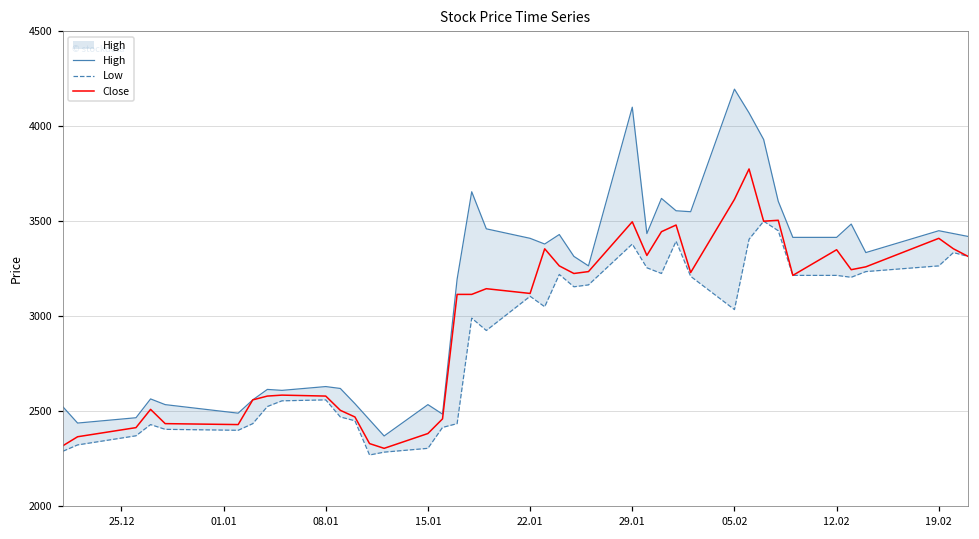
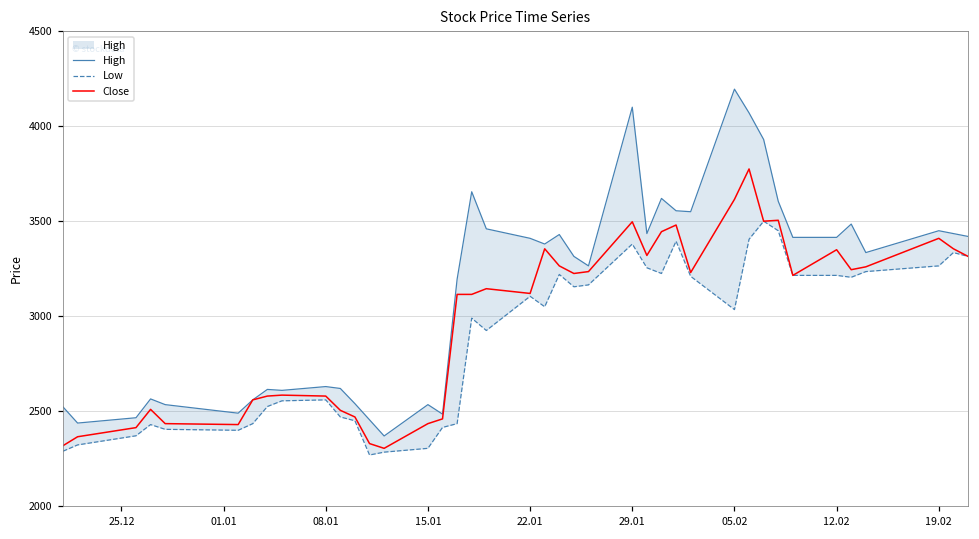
Close, 15.01: 2380 -> 2440
